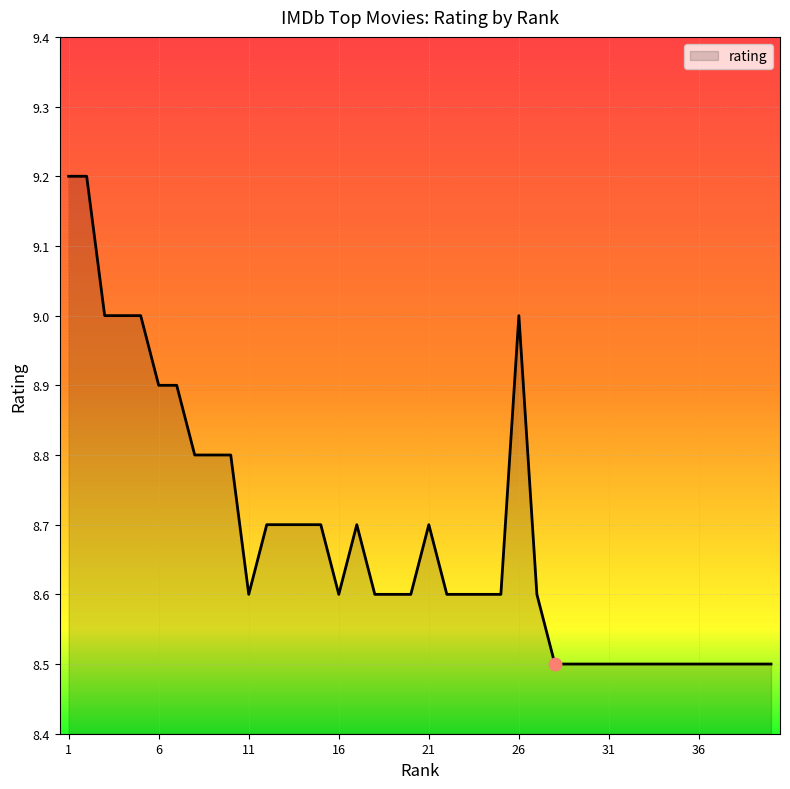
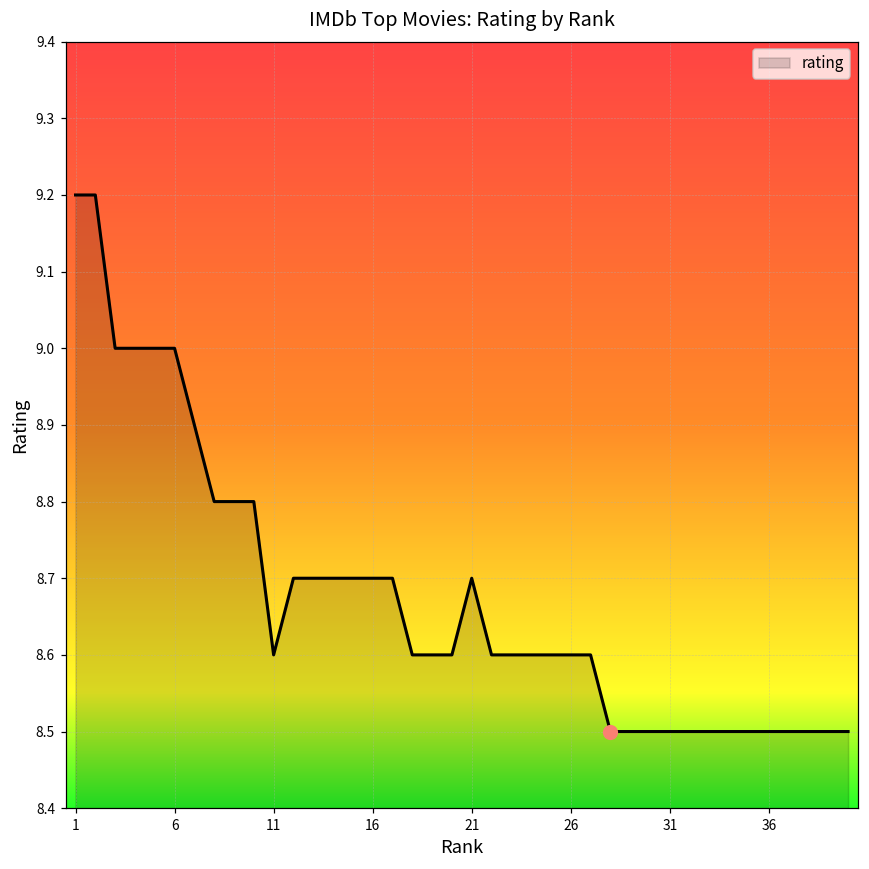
rating, 6: 8.9 -> 9.0
rating, 16: 8.6 -> 8.7
rating, 26: 9.0 -> 8.6
